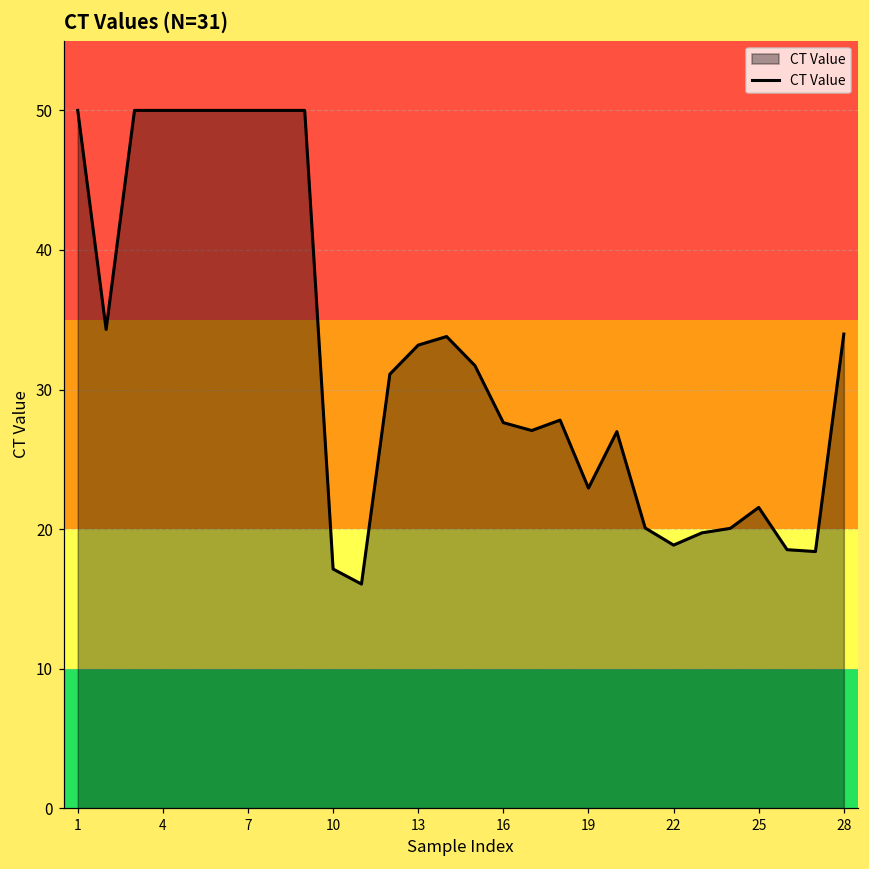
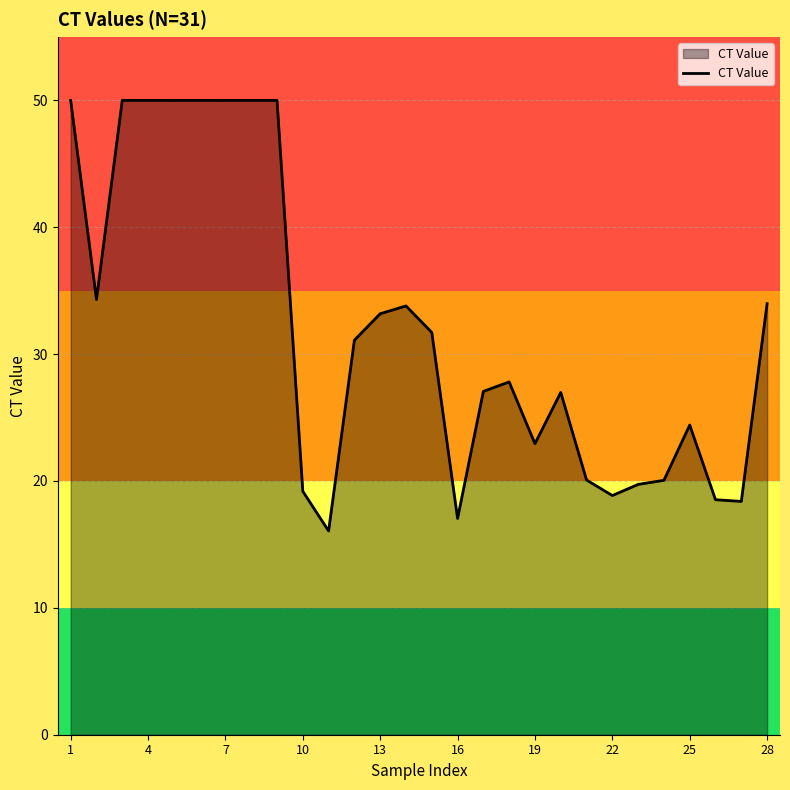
10: 17.1 -> 19.2
16: 27.6 -> 17.0
25: 21.6 -> 24.4
